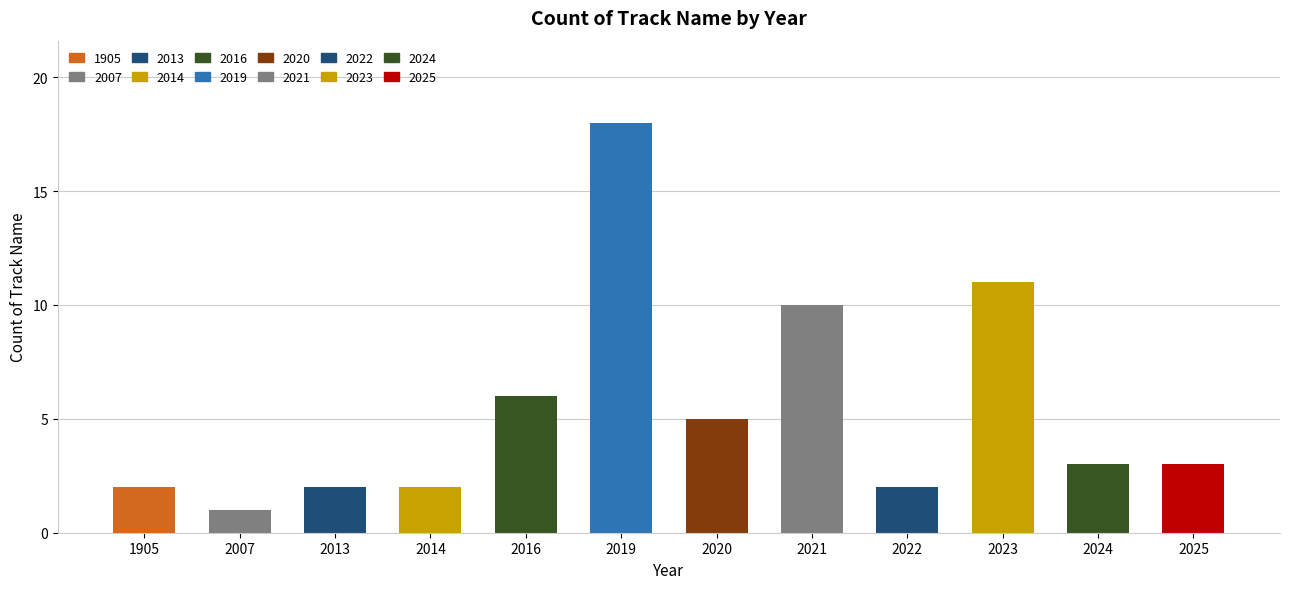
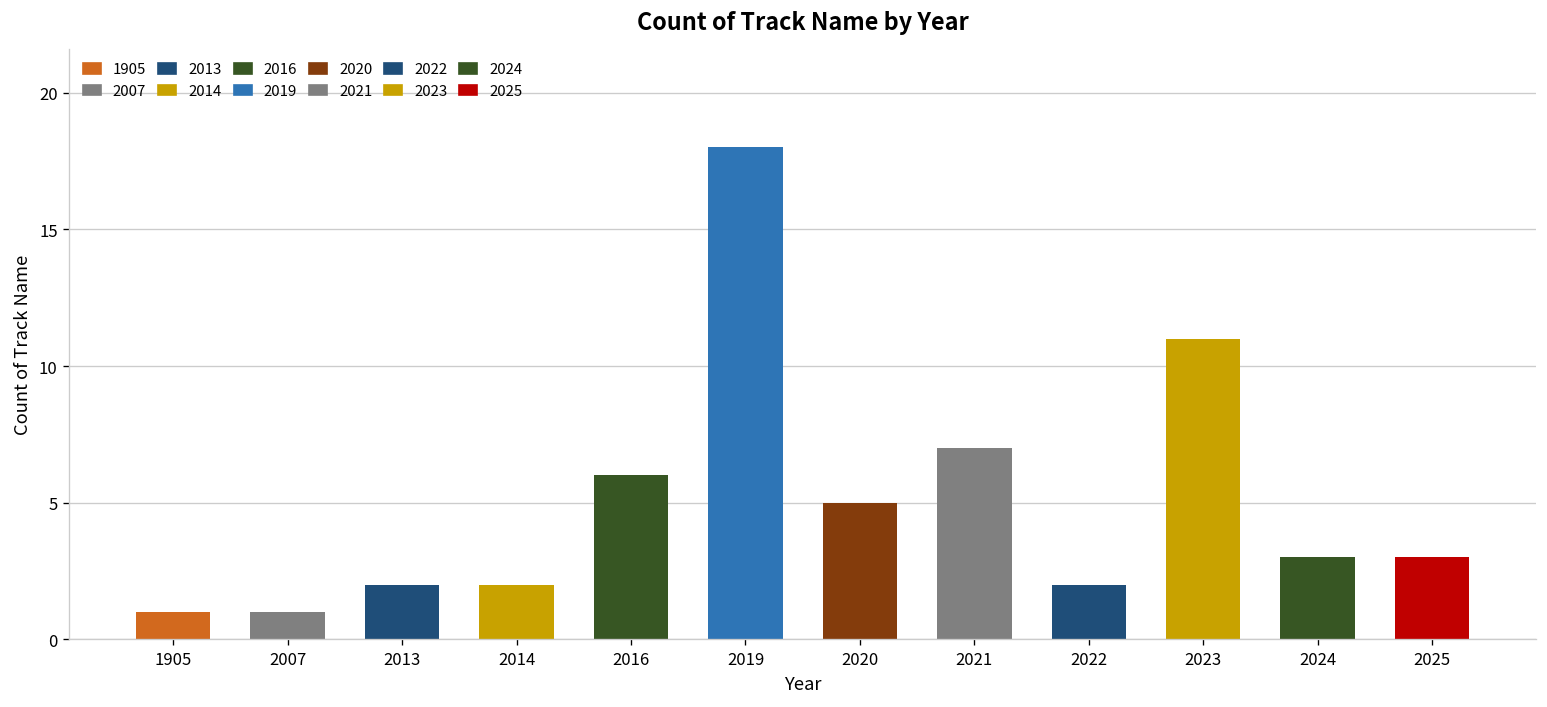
1905: 2 -> 1
2021: 10 -> 7
